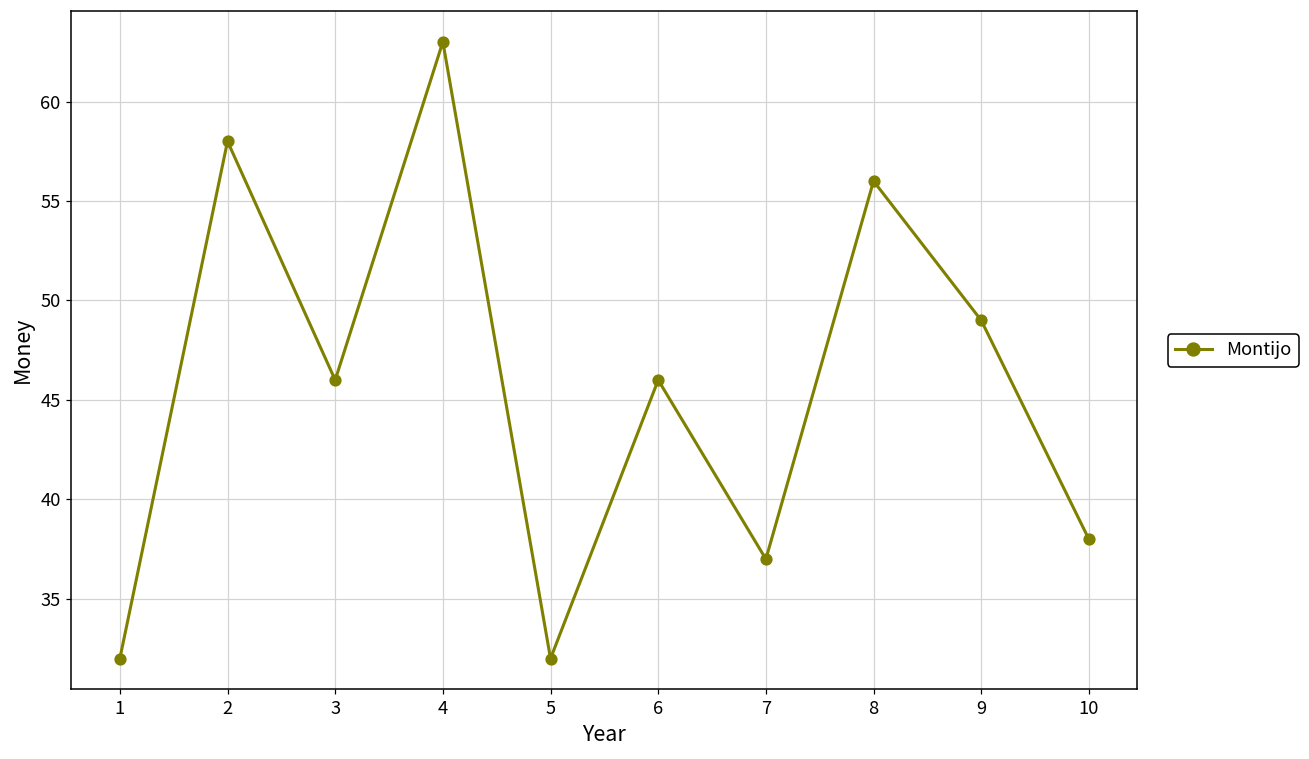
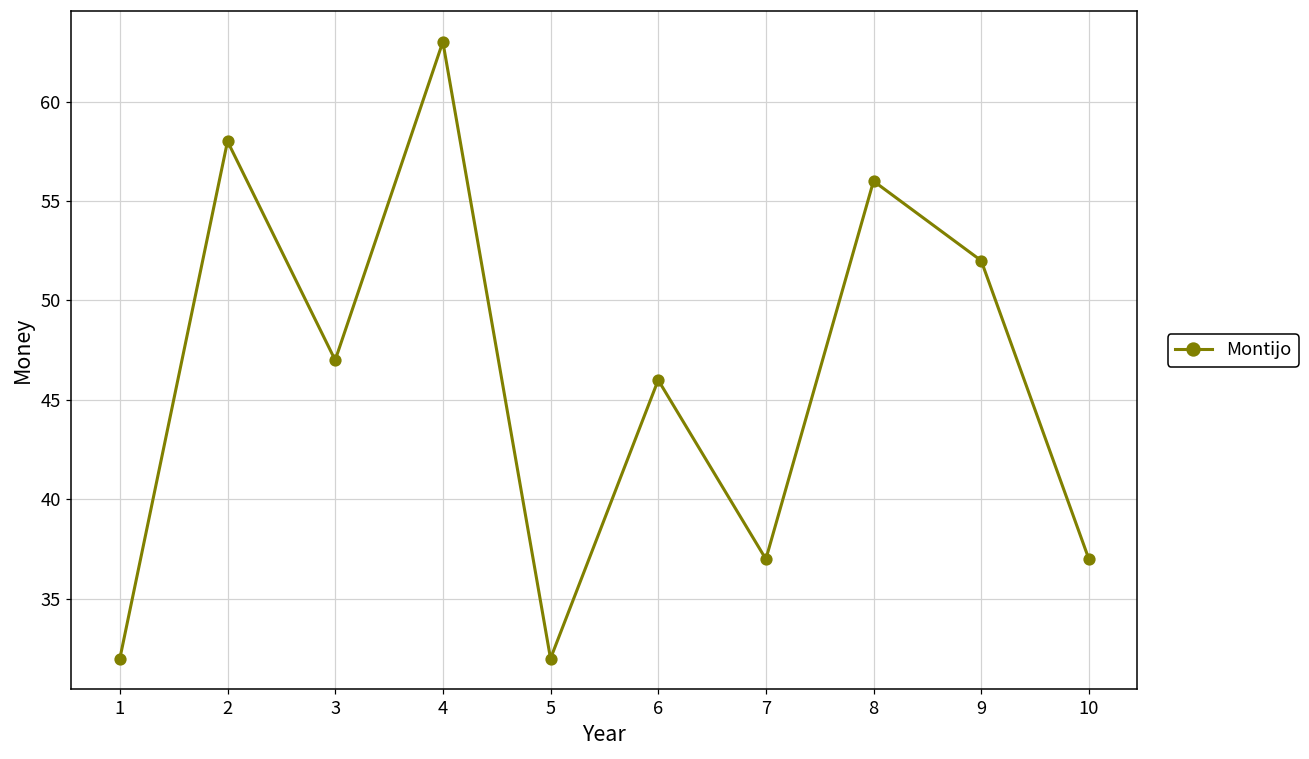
3: 46 -> 47
9: 49 -> 52
10: 38 -> 37
